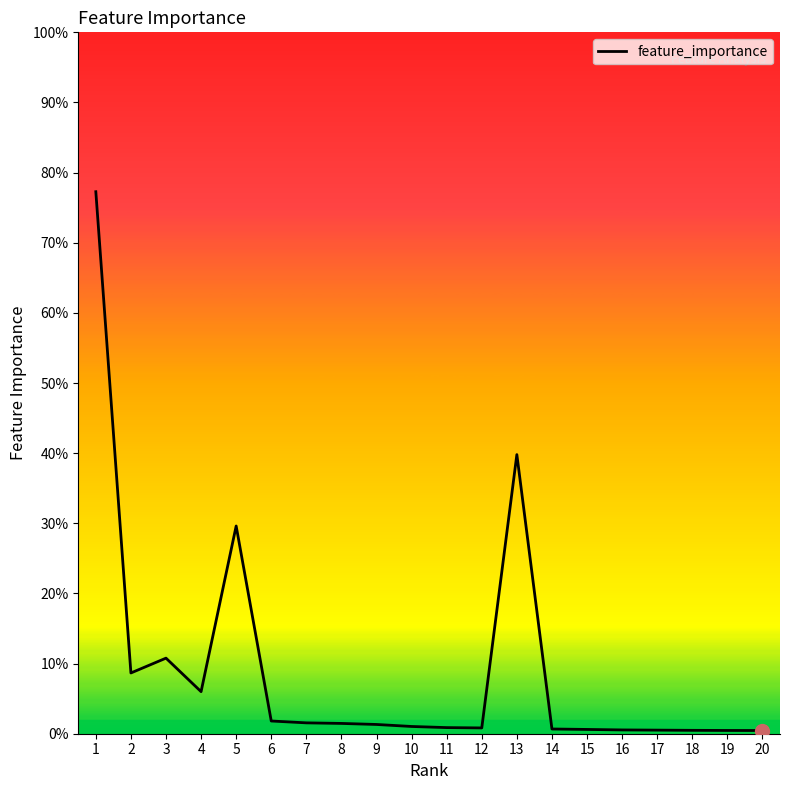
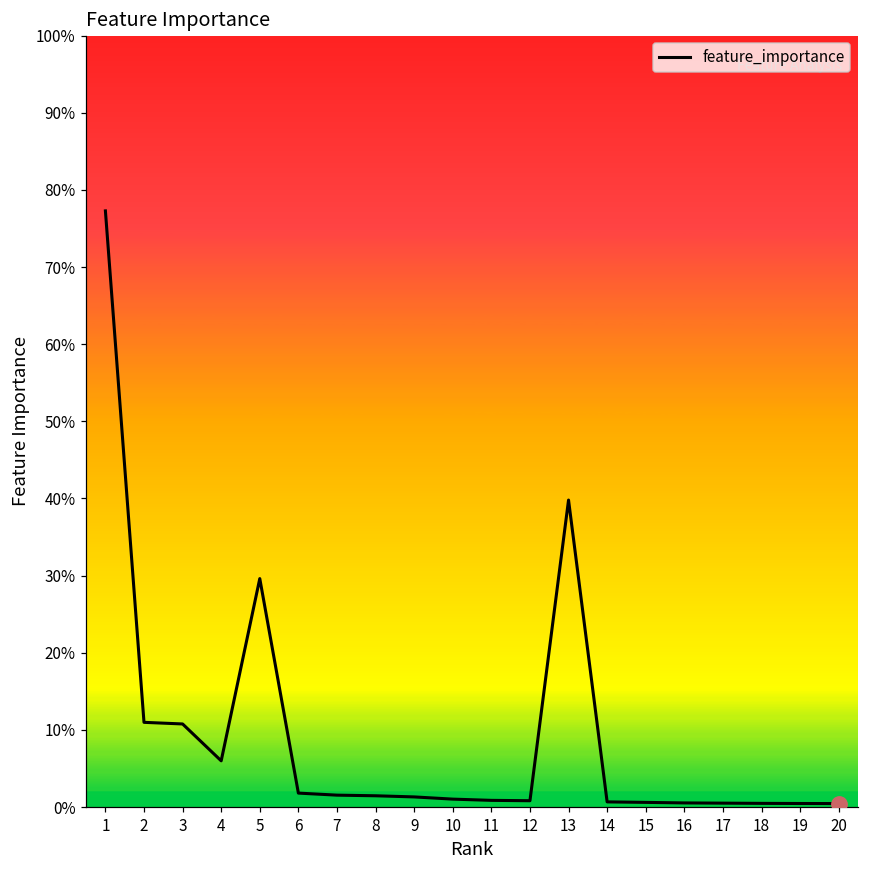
feature_importance, 2: 9% -> 11%
